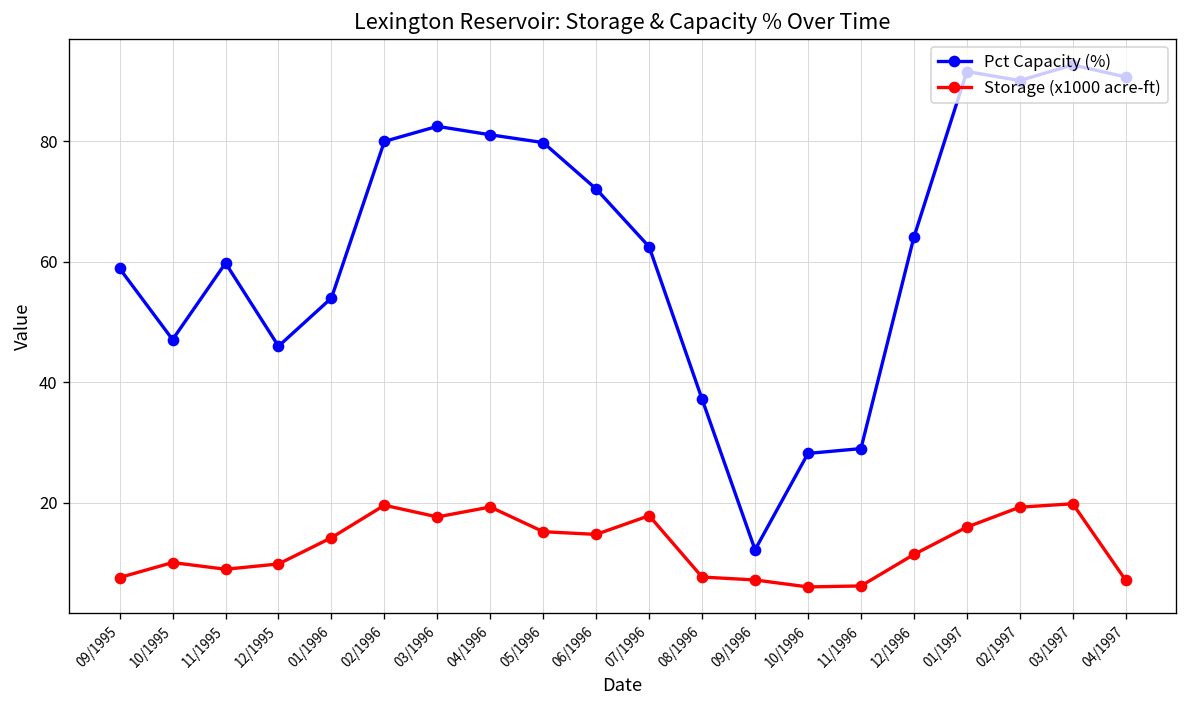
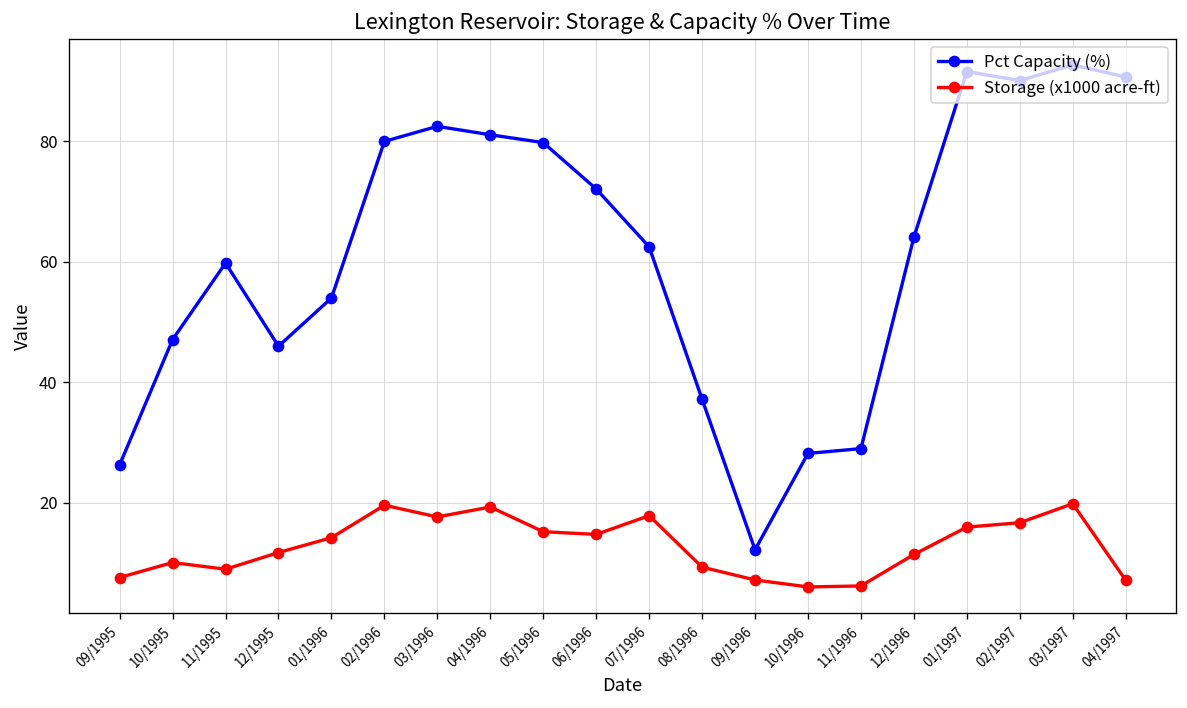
Pct Capacity (%), 09/1995: 59 -> 26
Storage (x1000 acre-ft), 12/1995: 10 -> 12
Storage (x1000 acre-ft), 08/1996: 8 -> 9
Storage (x1000 acre-ft), 02/1997: 19 -> 17
